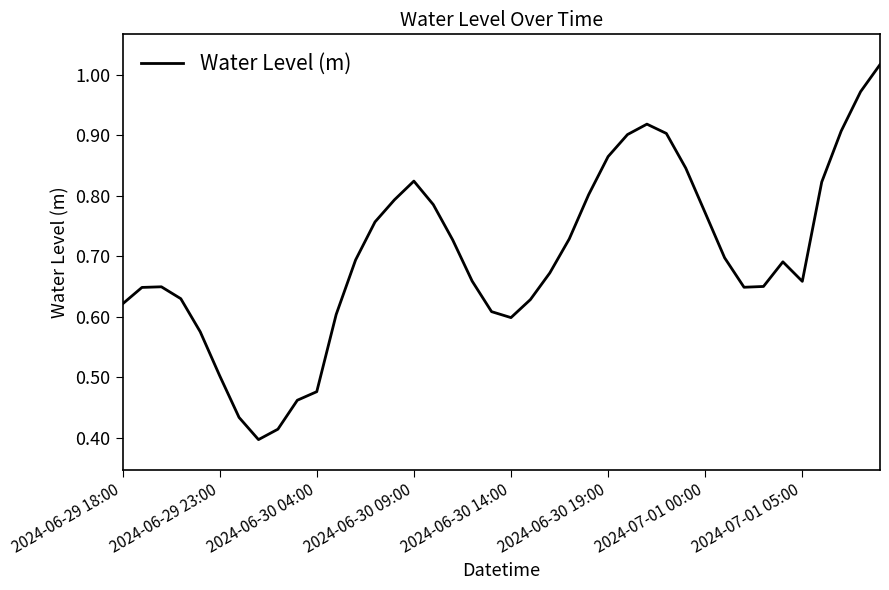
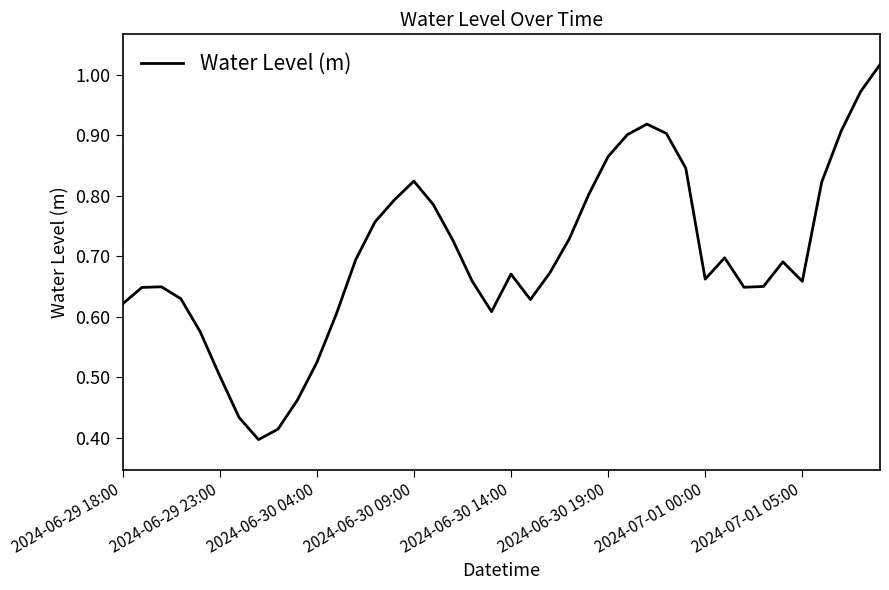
2024-06-30 04:00: 0.48 -> 0.52
2024-06-30 14:00: 0.60 -> 0.67
2024-07-01 00:00: 0.77 -> 0.66
